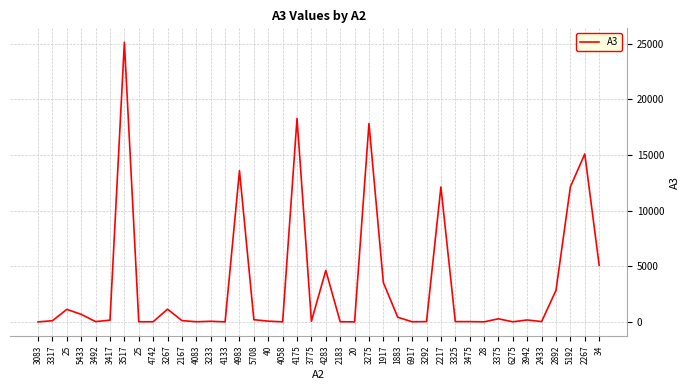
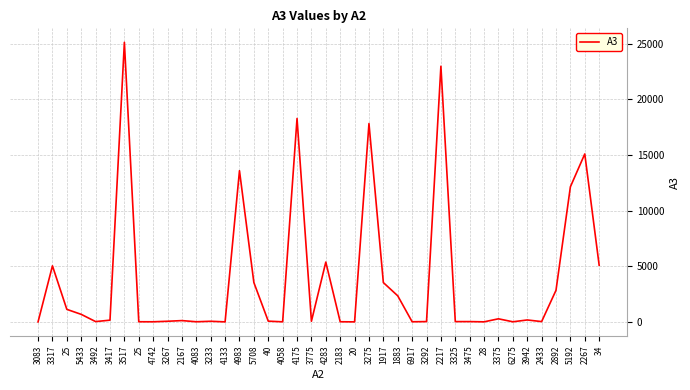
3317: 100 -> 5000
3267: 1100 -> 100
5708: 200 -> 3500
4283: 4600 -> 5400
1883: 400 -> 2300
2217: 12100 -> 23000
